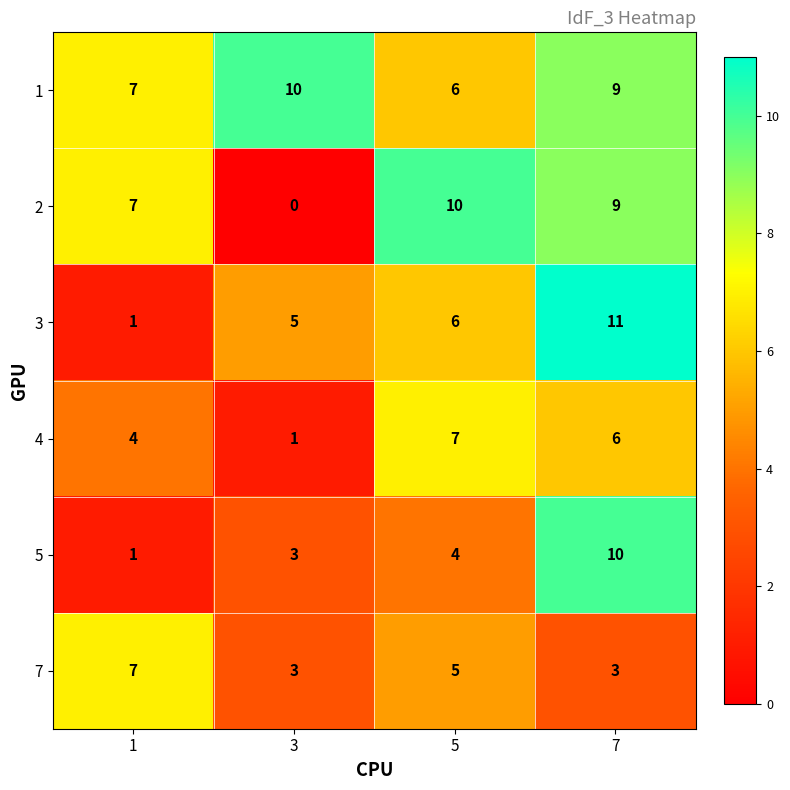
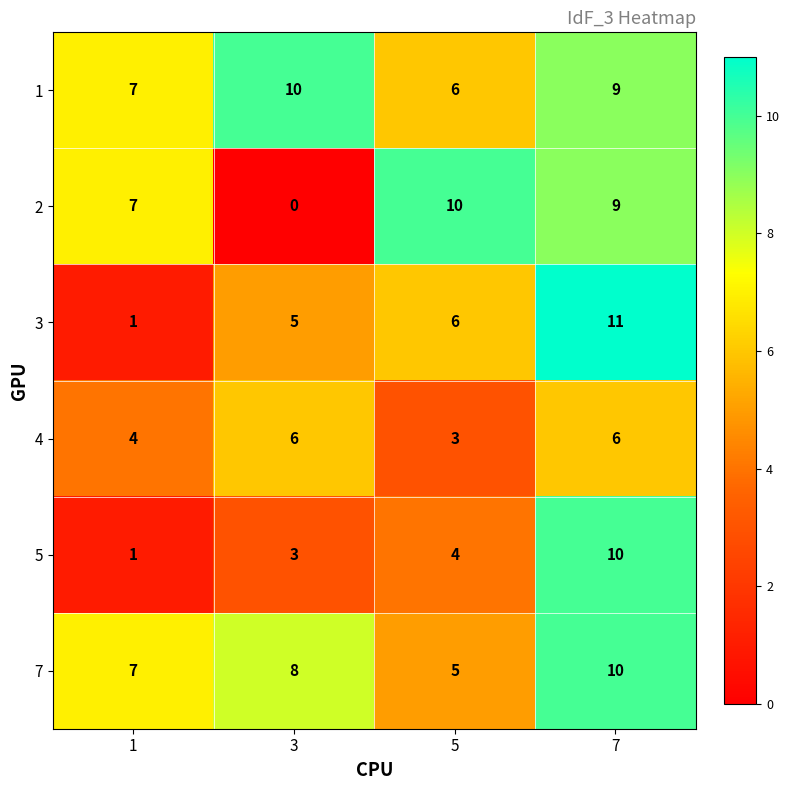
4, 3: 1 -> 6
4, 5: 7 -> 3
7, 3: 3 -> 8
7, 7: 3 -> 10
